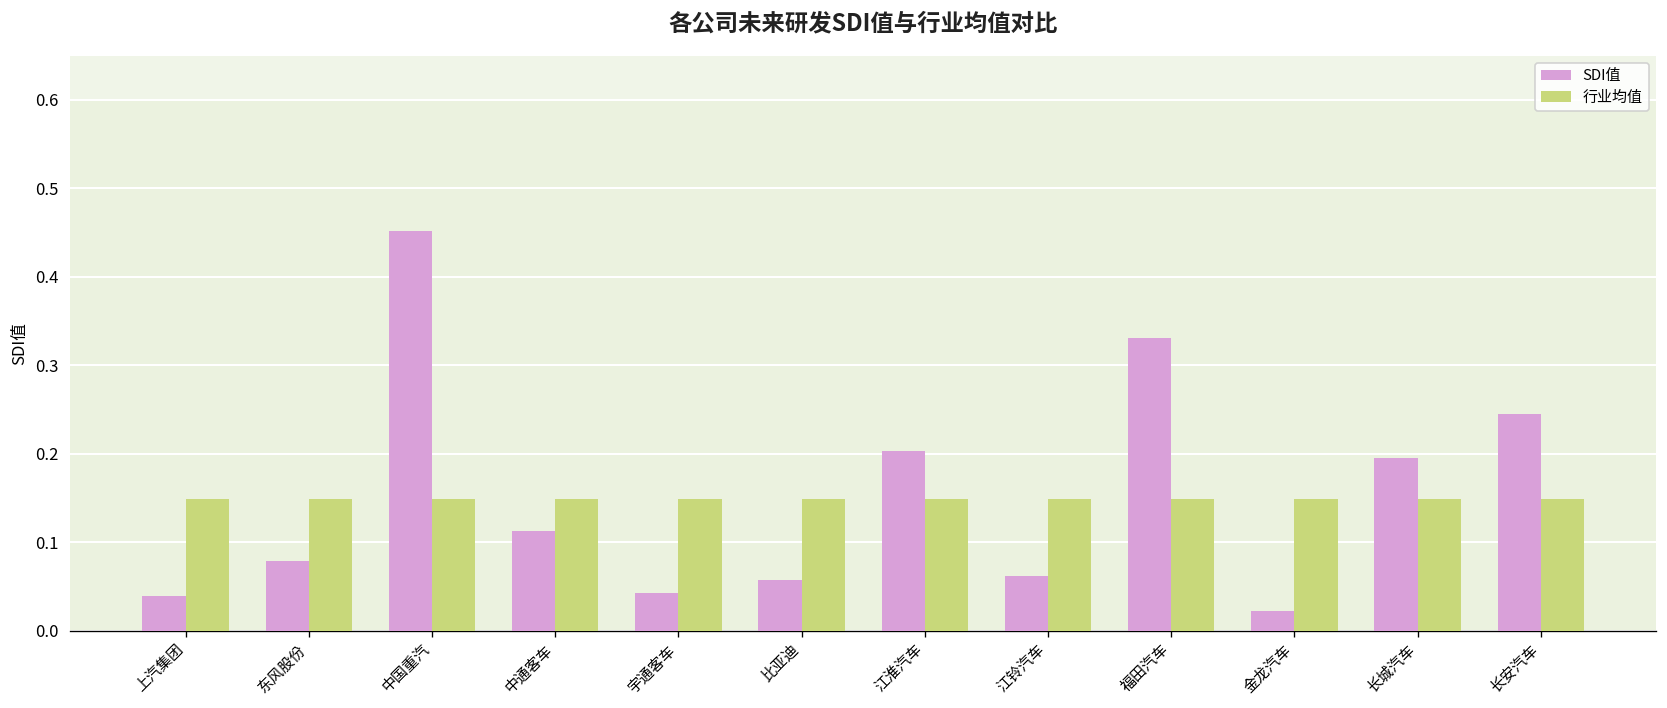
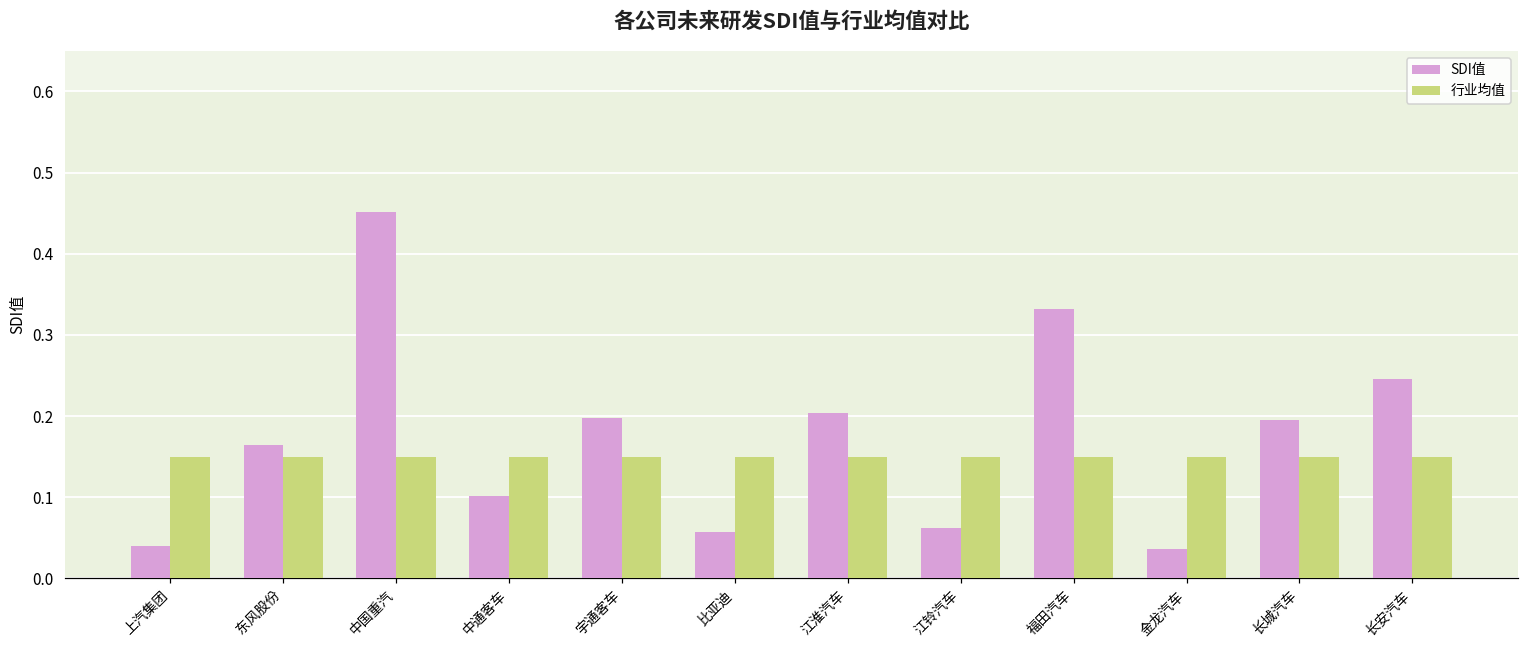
SDI值, 东风股份: 0.08 -> 0.16
SDI值, 中通客车: 0.11 -> 0.10
SDI值, 宇通客车: 0.04 -> 0.20
SDI值, 金龙汽车: 0.02 -> 0.04
